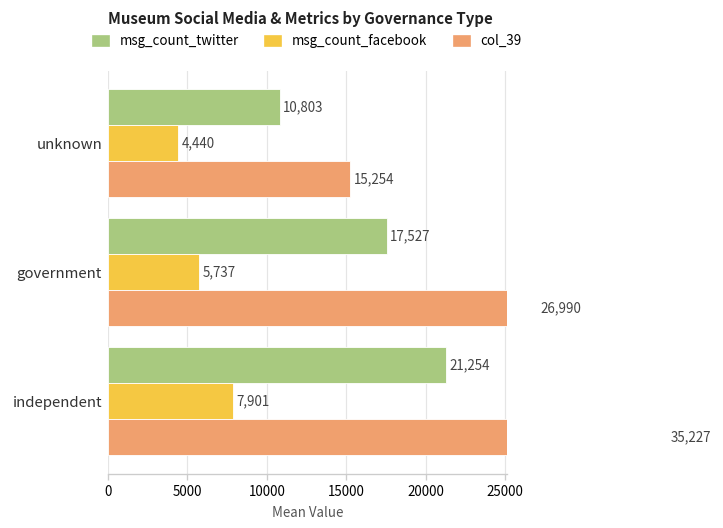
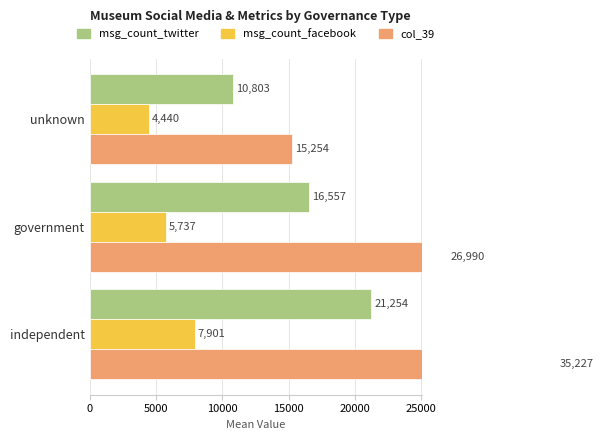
msg_count_twitter, government: 17,527 -> 16,557
